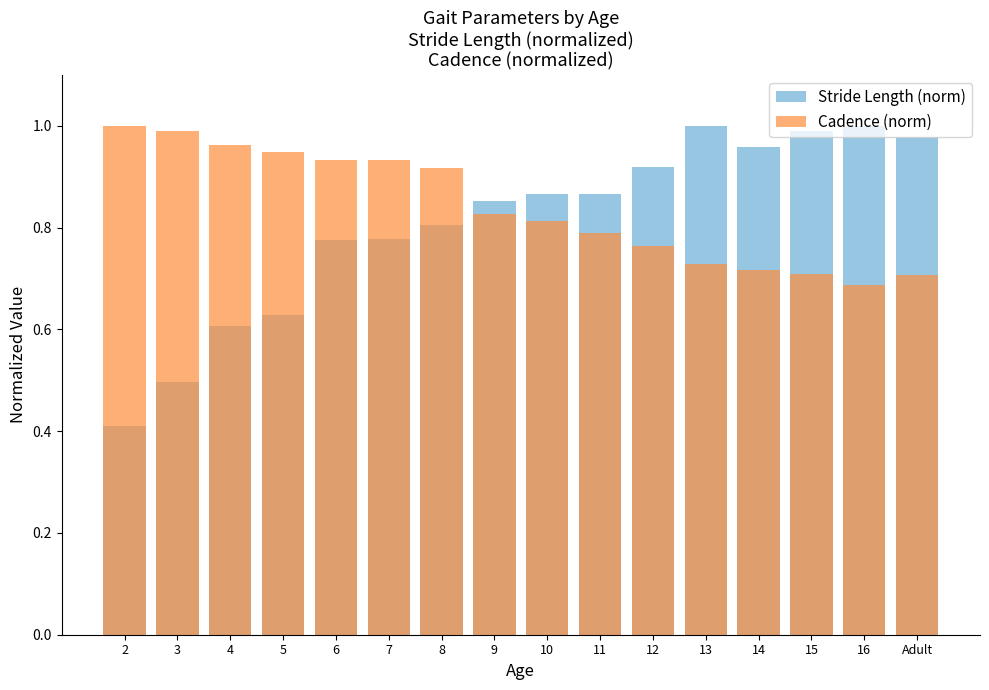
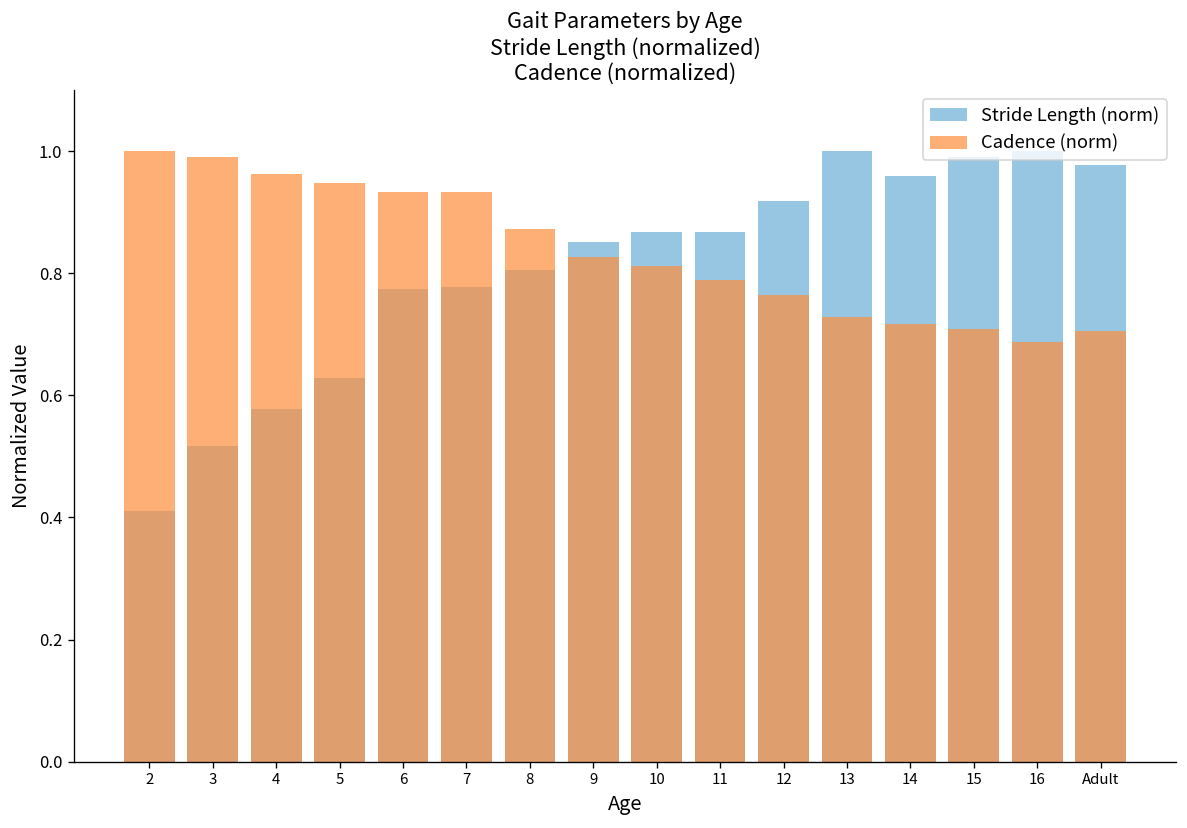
Stride Length (norm), 3: 0.50 -> 0.52
Stride Length (norm), 4: 0.61 -> 0.58
Cadence (norm), 8: 0.92 -> 0.87
